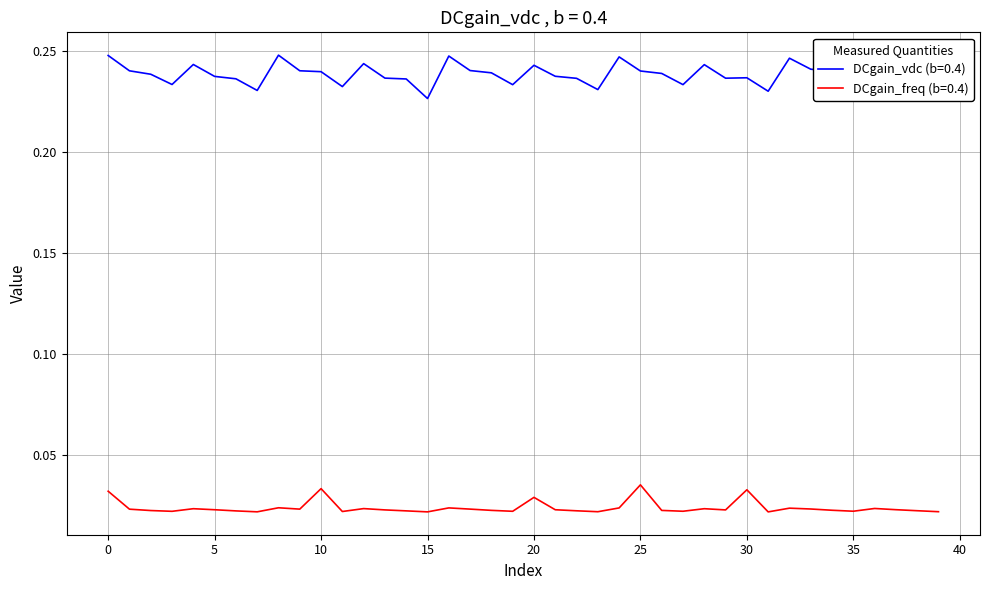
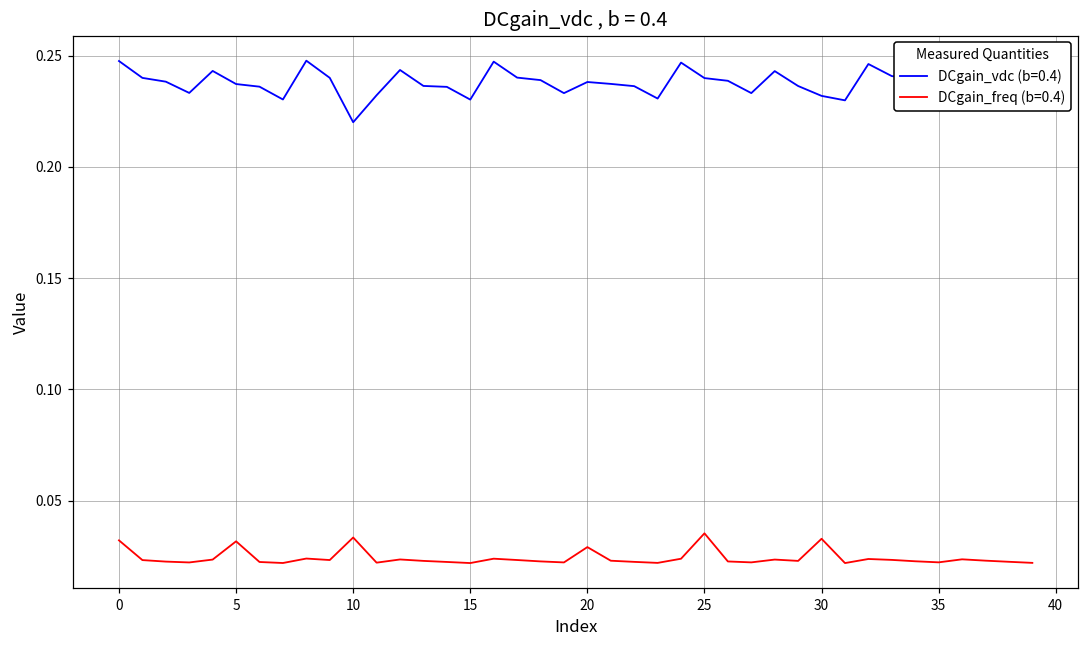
DCgain_freq (b=0.4), 5: 0.023 -> 0.032
DCgain_vdc (b=0.4), 10: 0.240 -> 0.220
DCgain_vdc (b=0.4), 15: 0.226 -> 0.230
DCgain_vdc (b=0.4), 20: 0.243 -> 0.238
DCgain_vdc (b=0.4), 30: 0.237 -> 0.232
